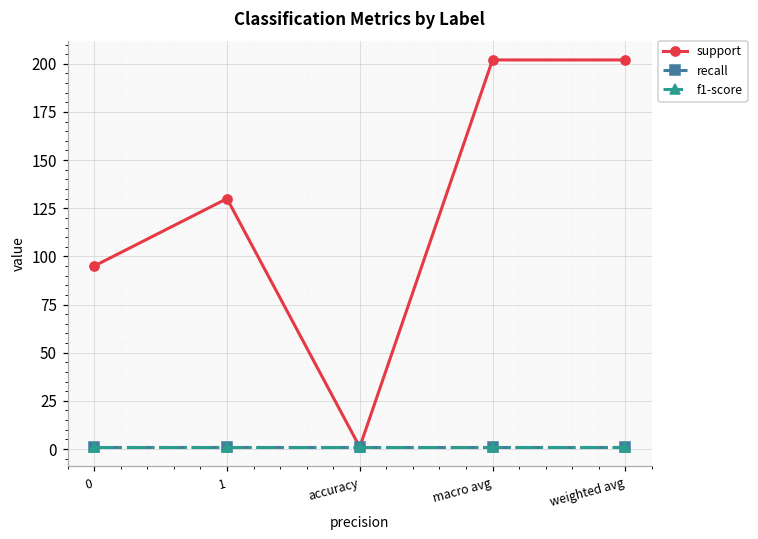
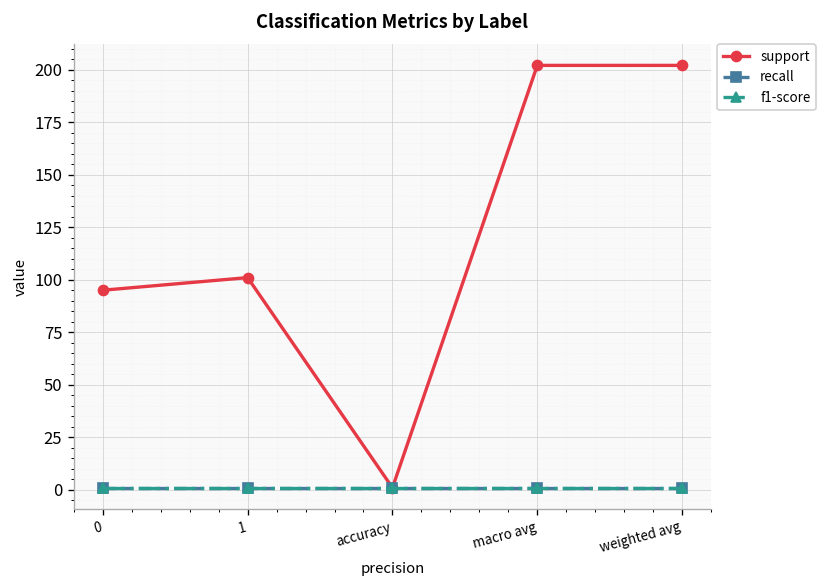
support, 1: 130 -> 101
